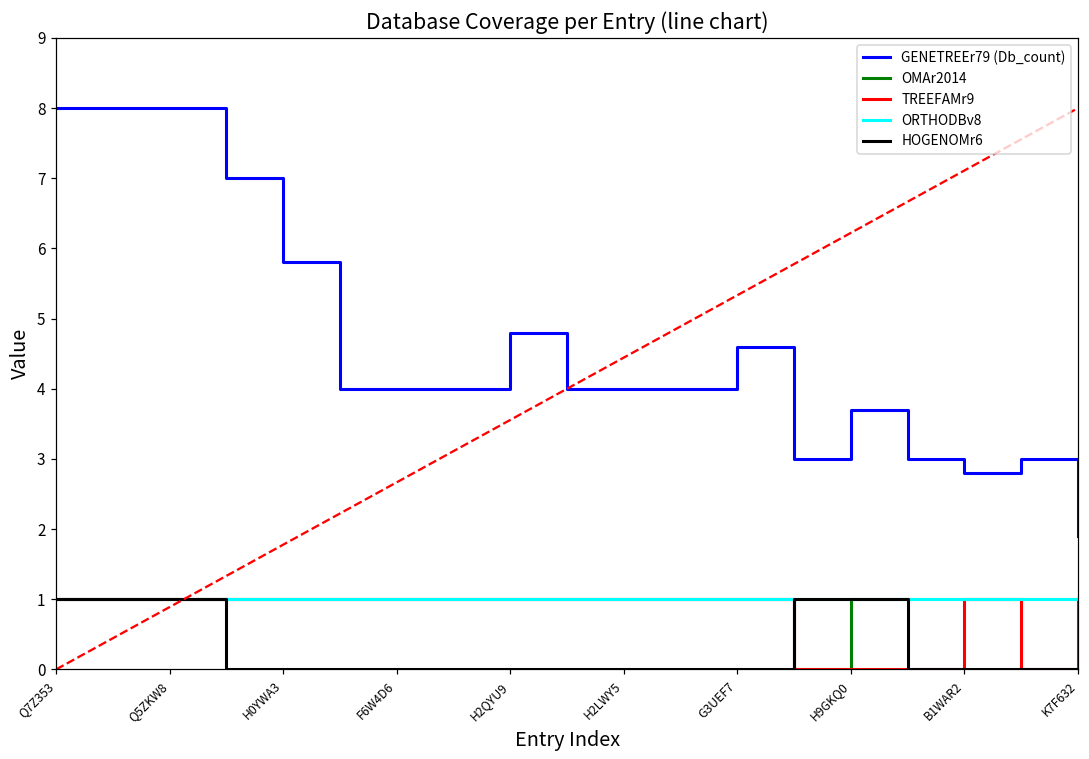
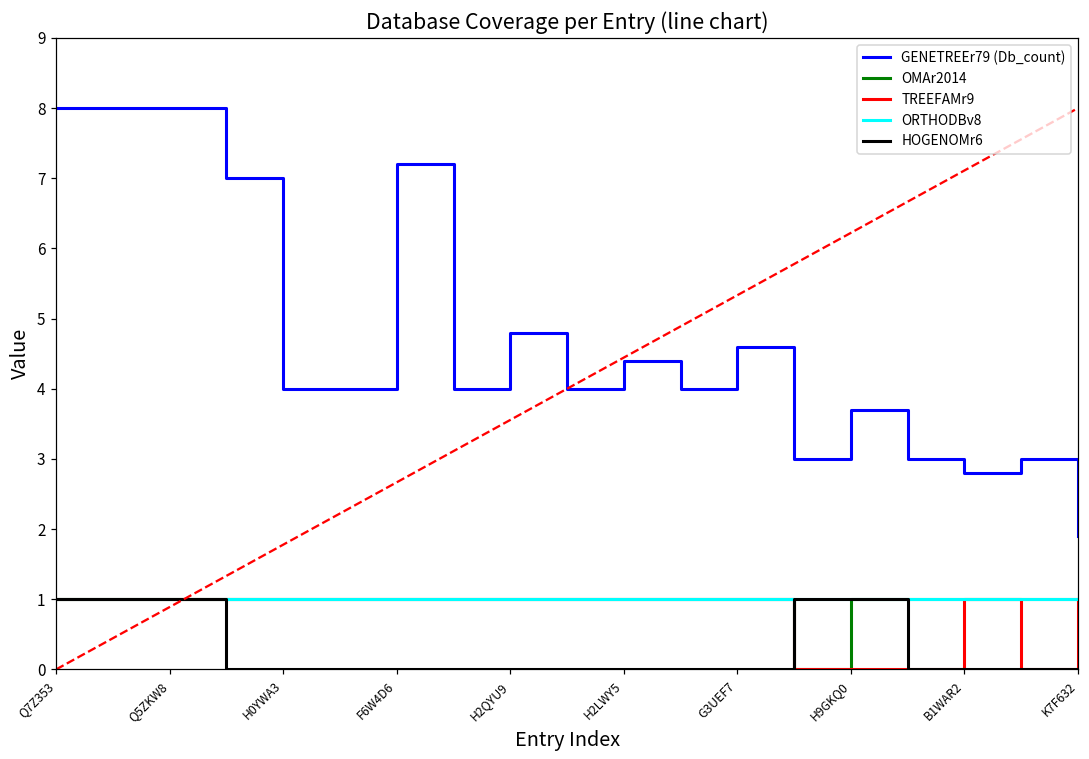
GENETREEr79 (Db_count), H0YWA3: 5.8 -> 4.0
GENETREEr79 (Db_count), F6W4D6: 4.0 -> 7.2
GENETREEr79 (Db_count), H2LWY5: 4.0 -> 4.4
